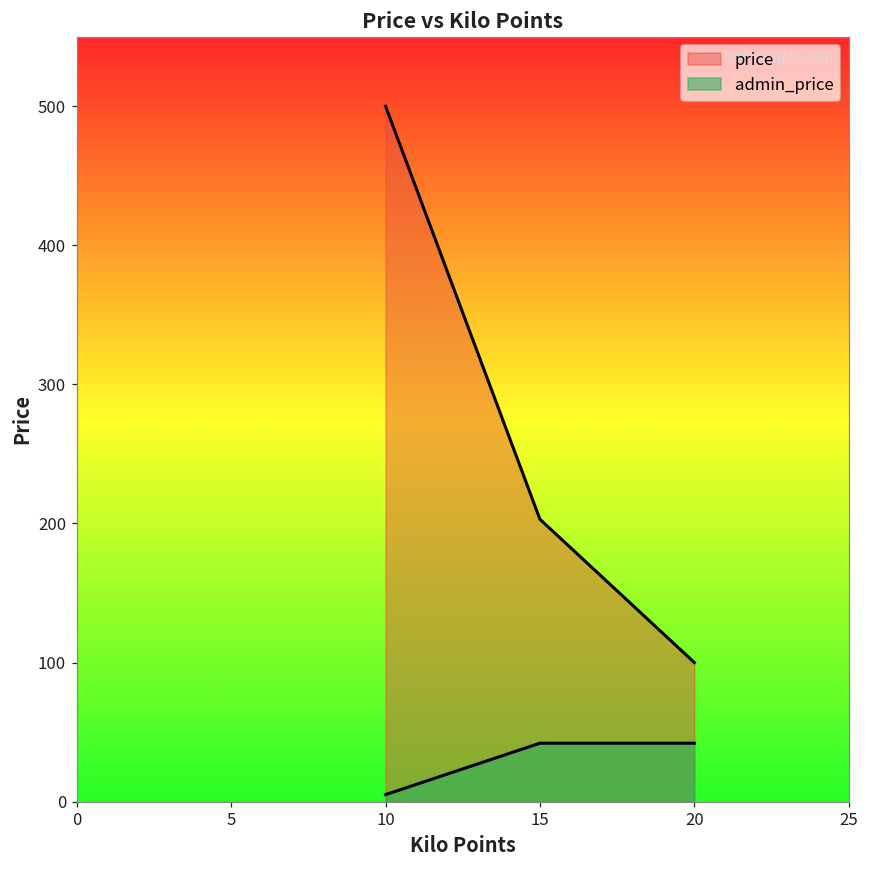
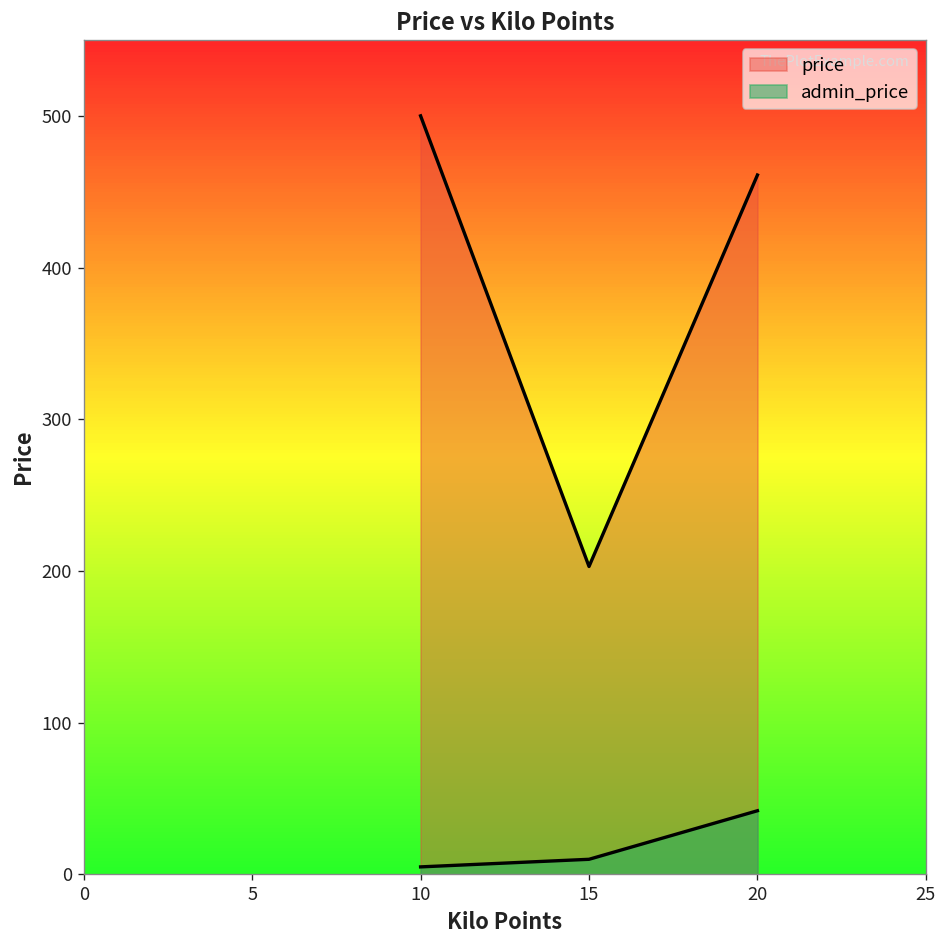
admin_price, 15: 42 -> 10
price, 20: 100 -> 461
